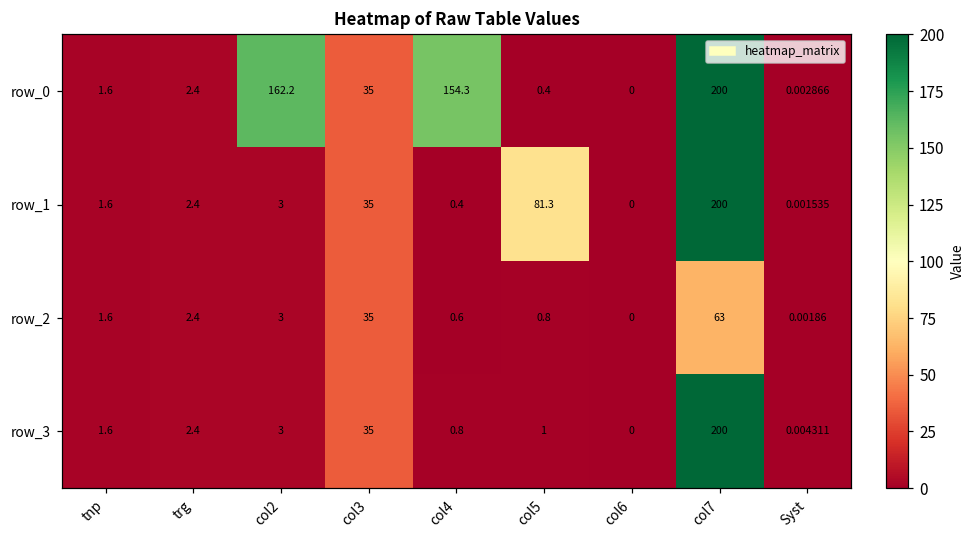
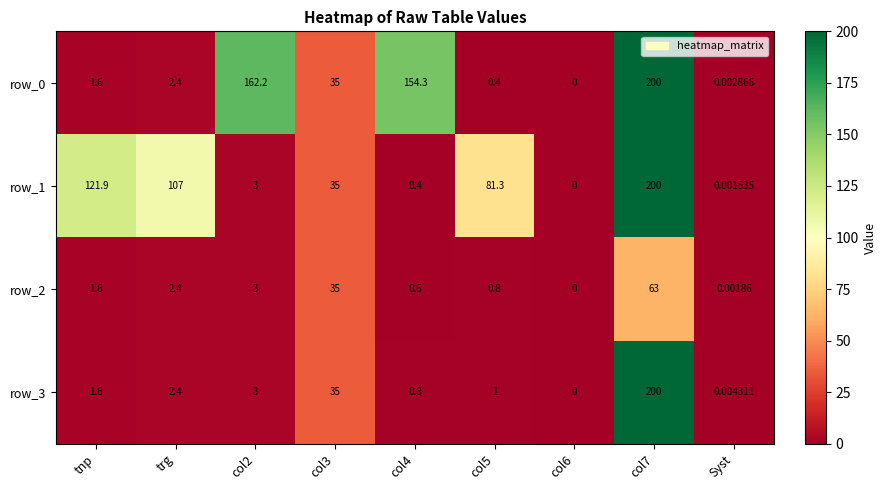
row_1, tnp: 1.6 -> 121.9
row_1, trg: 2.4 -> 107
